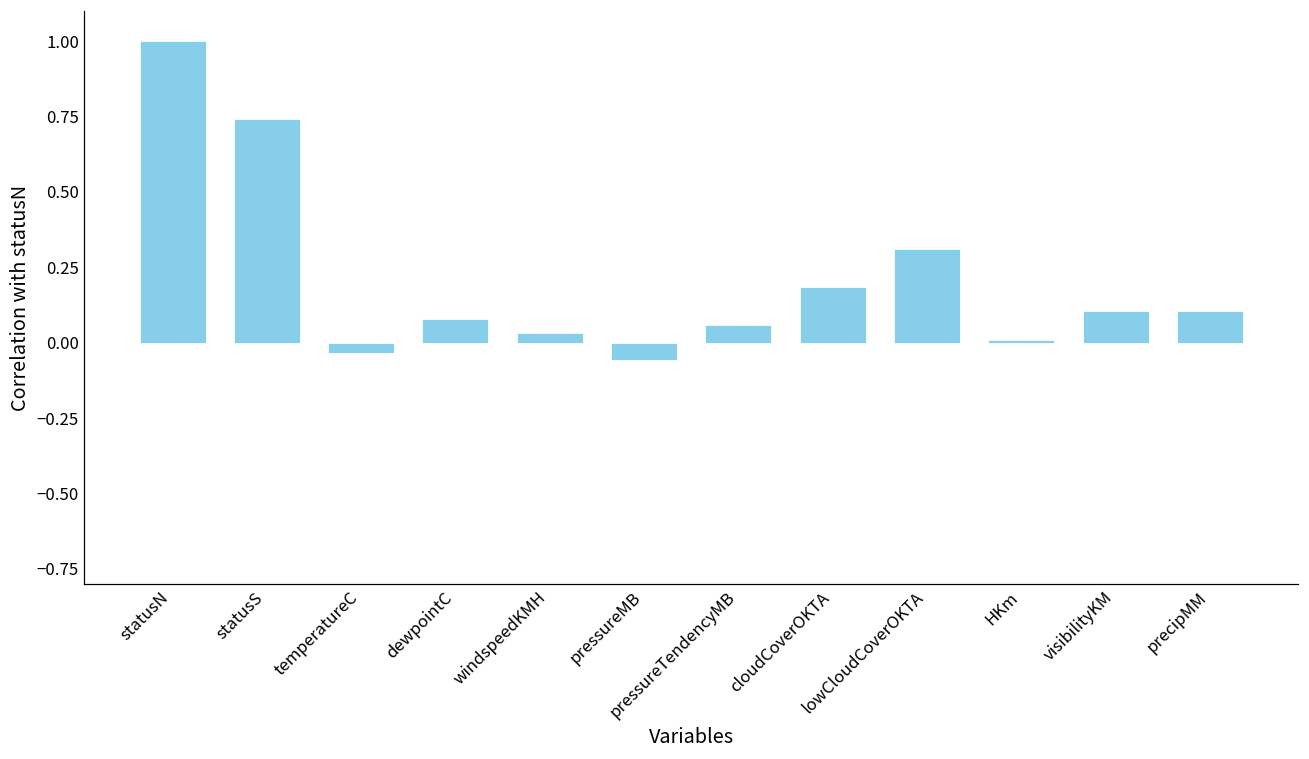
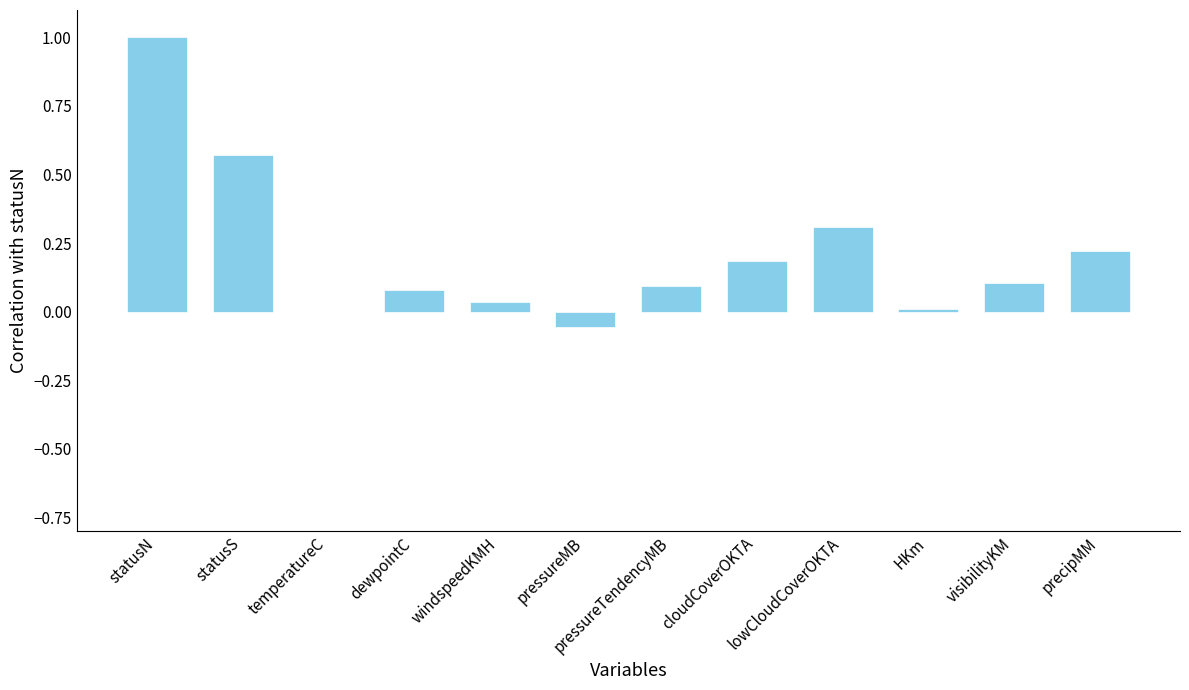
statusS: 0.74 -> 0.57
temperatureC: -0.03 -> 0.00
pressureTendencyMB: 0.06 -> 0.09
precipMM: 0.10 -> 0.22
